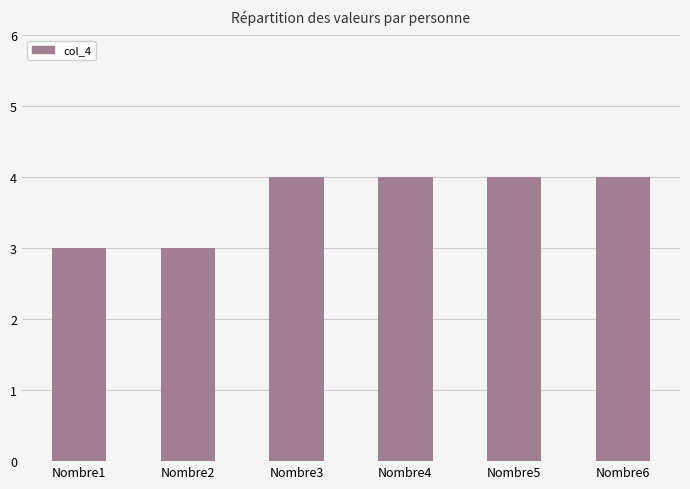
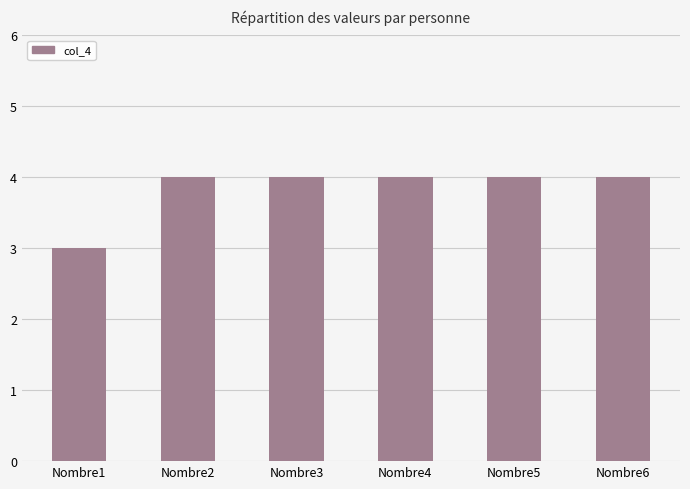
Nombre2: 3 -> 4
